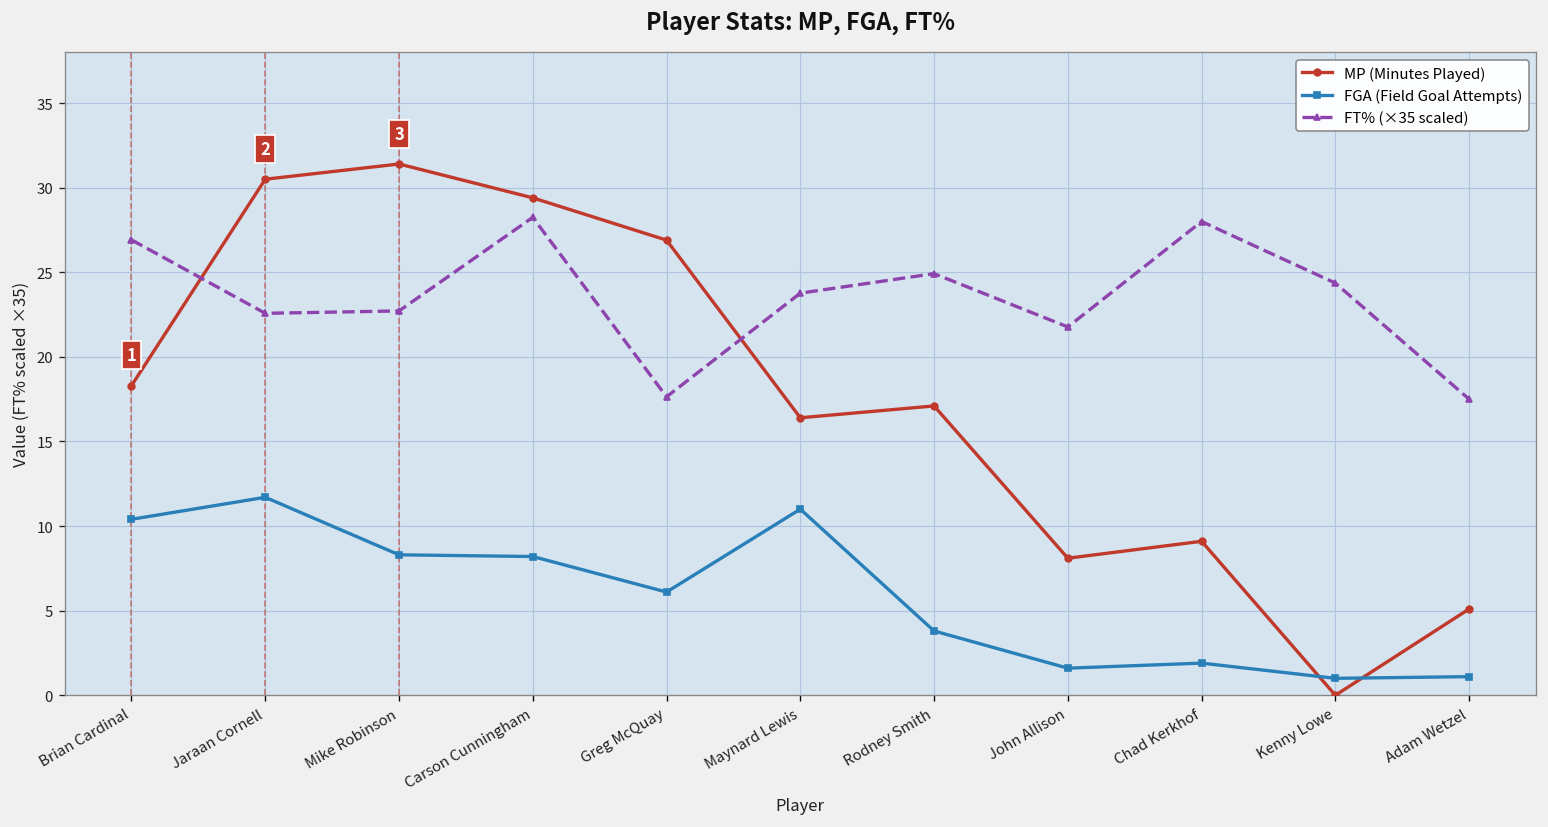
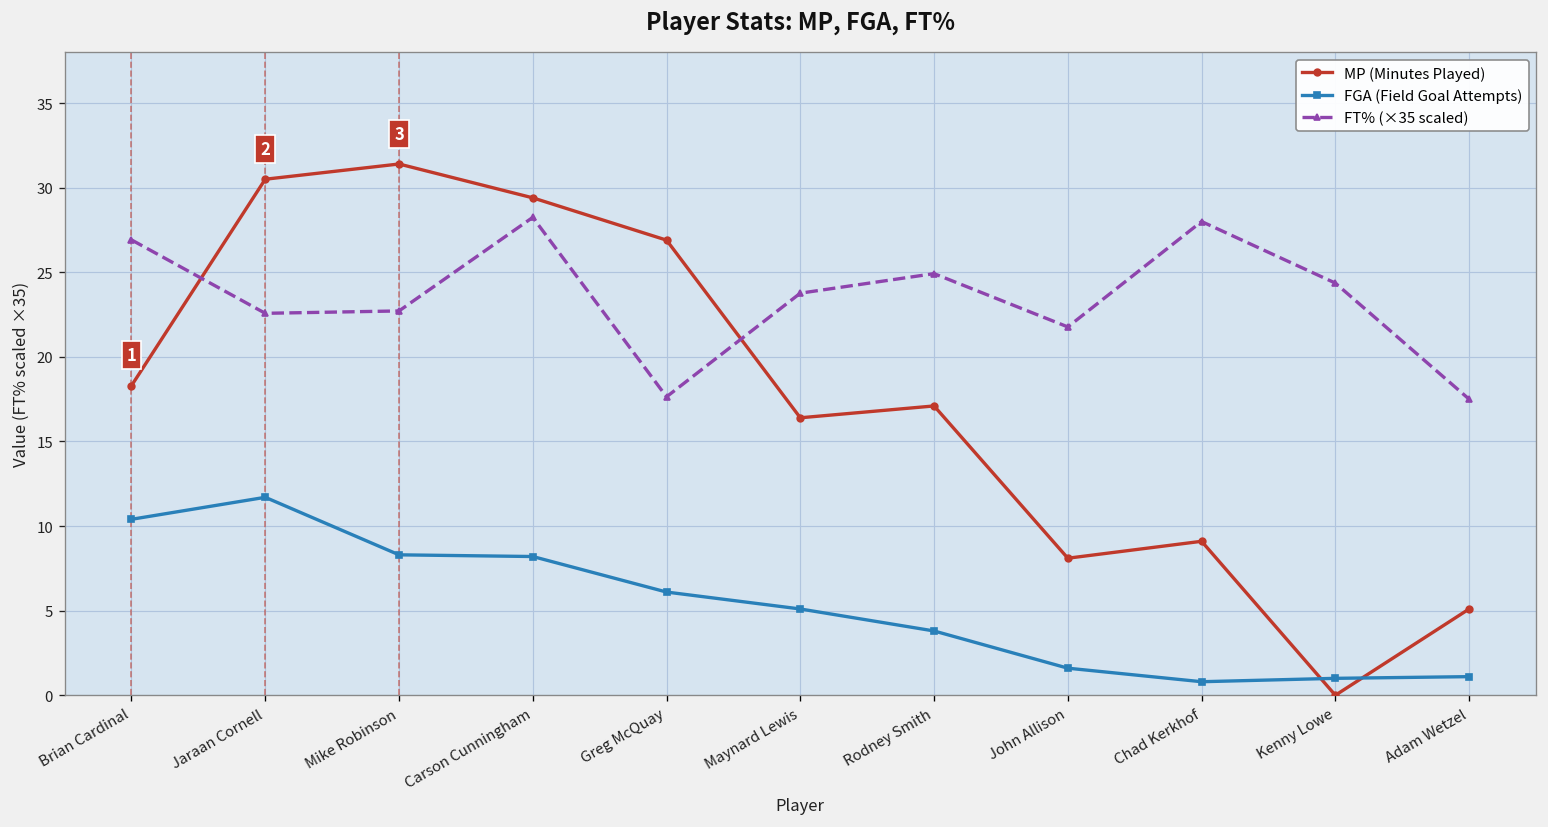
FGA (Field Goal Attempts), Maynard Lewis: 11.0 -> 5.1
FGA (Field Goal Attempts), Chad Kerkhof: 1.9 -> 0.8
